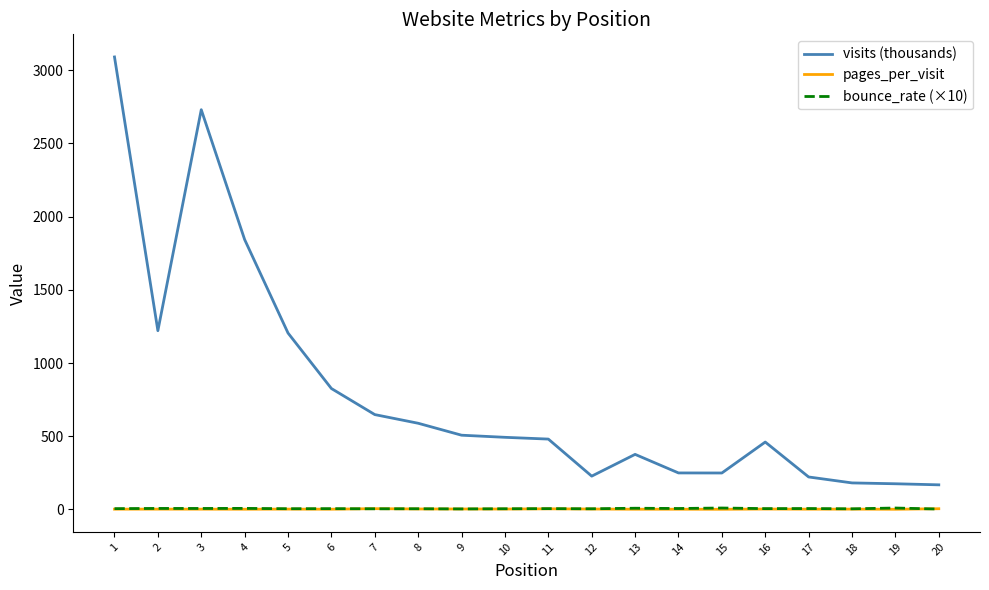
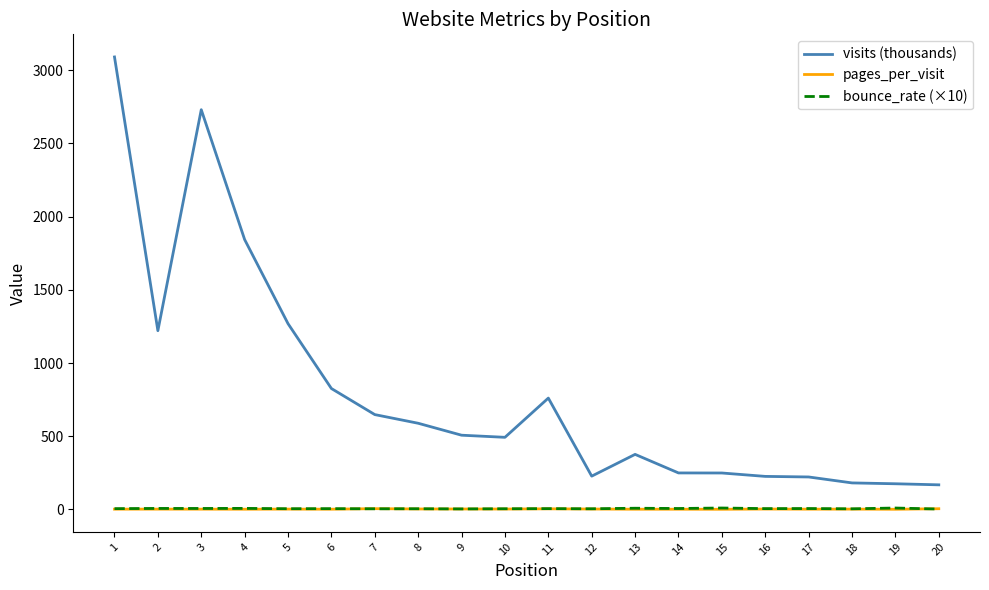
visits (thousands), 5: 1200 -> 1270
visits (thousands), 11: 480 -> 760
visits (thousands), 16: 460 -> 230
